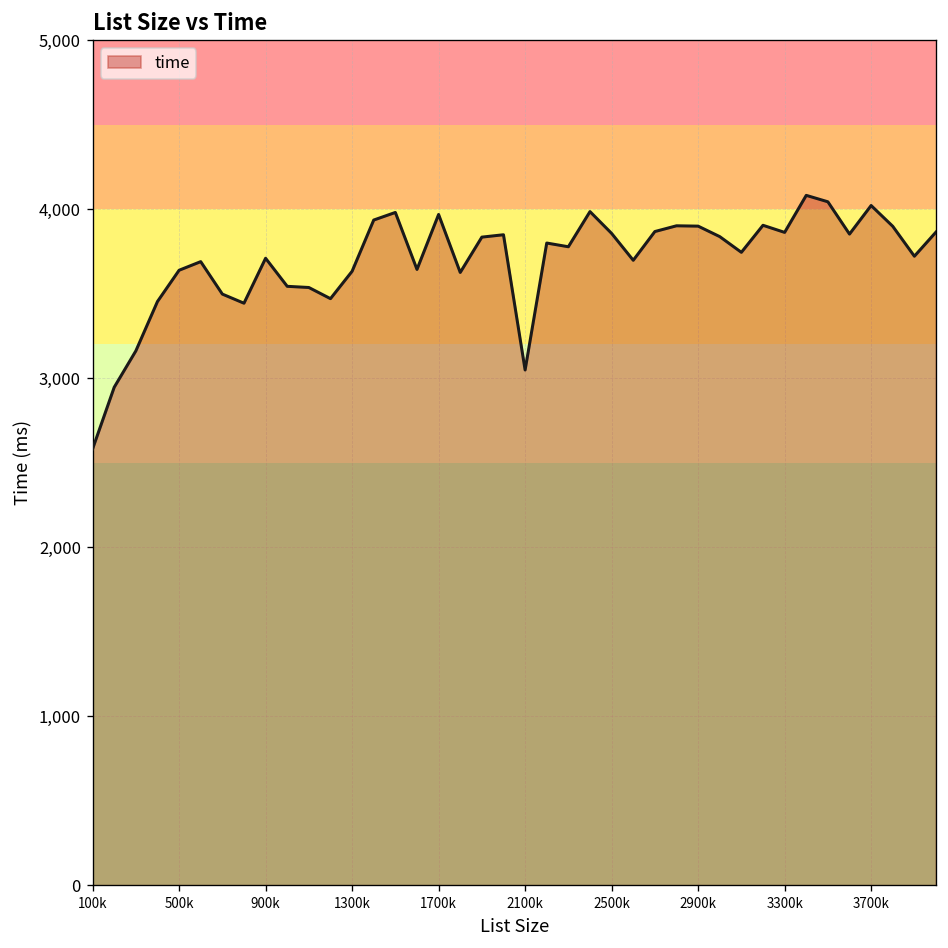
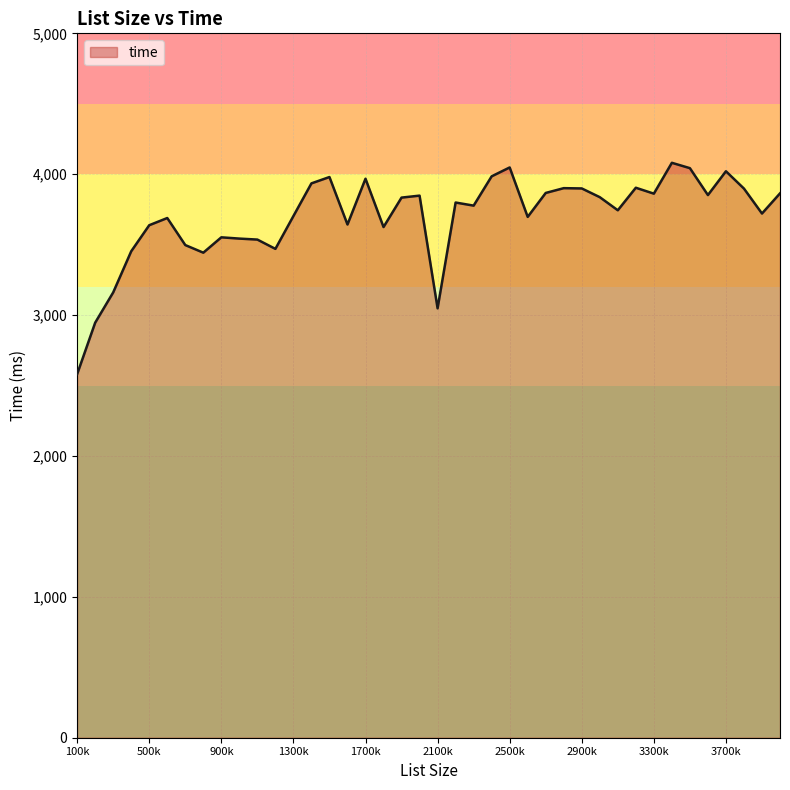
900k: 3,710 -> 3,550
1300k: 3,630 -> 3,700
2500k: 3,860 -> 4,050
